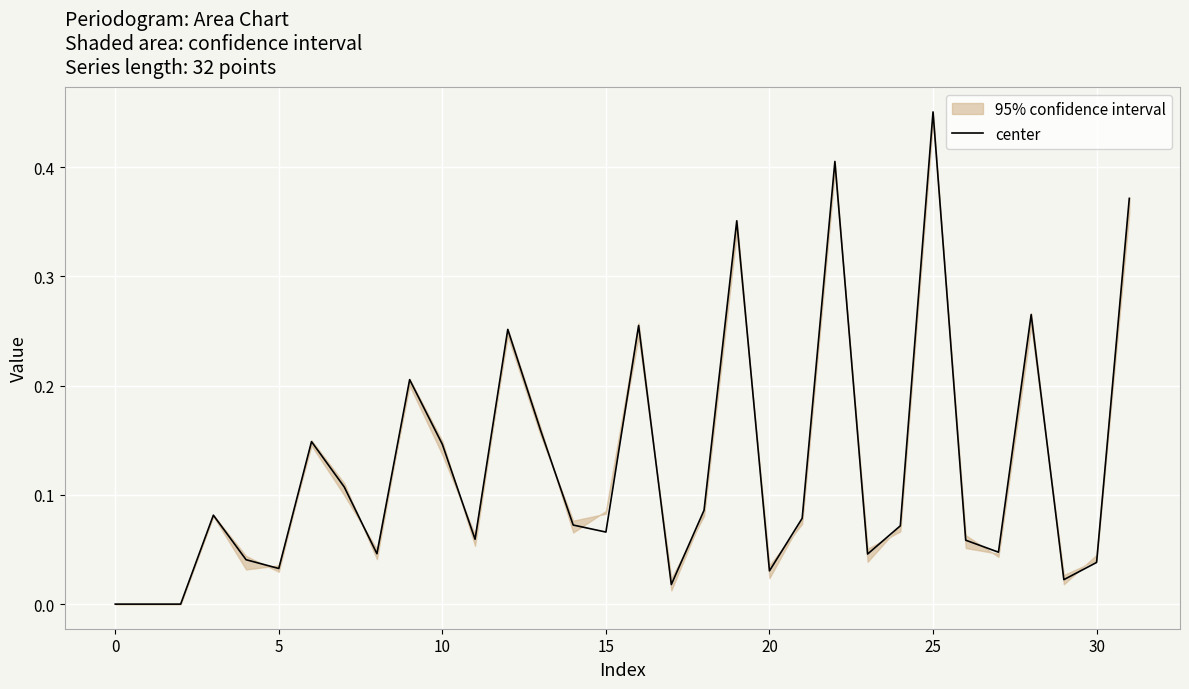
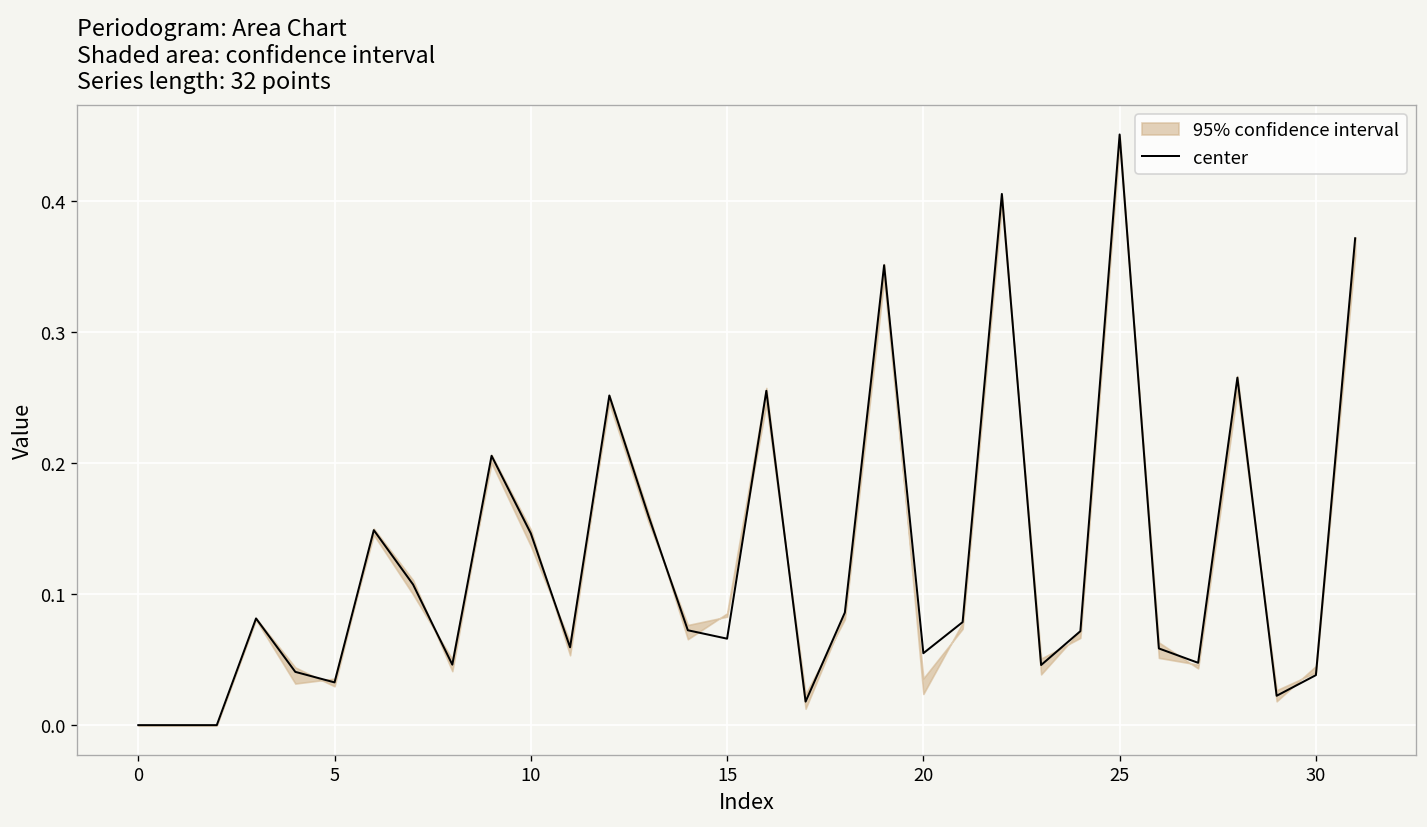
center, 20: 0.030 -> 0.055
